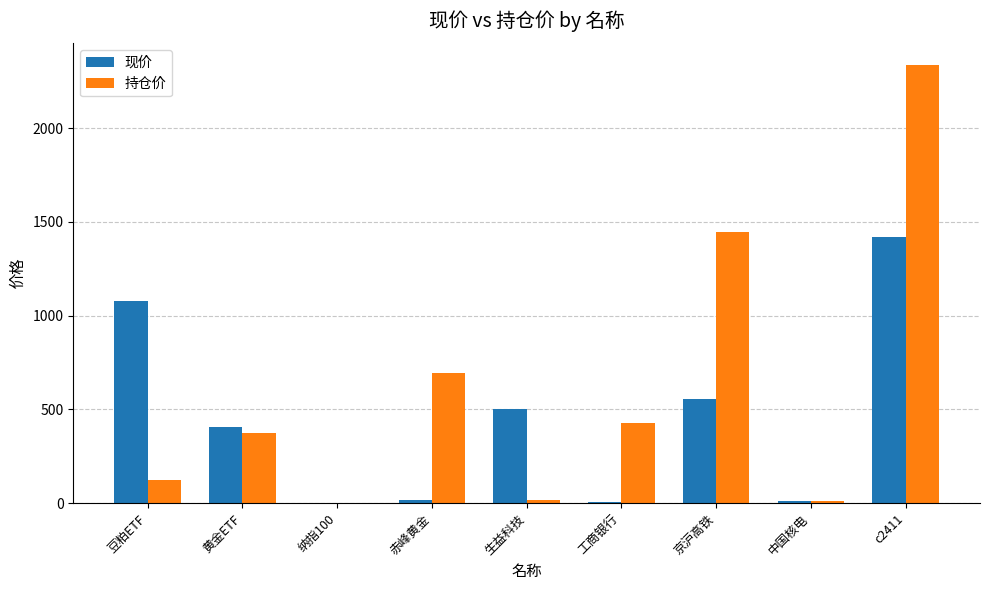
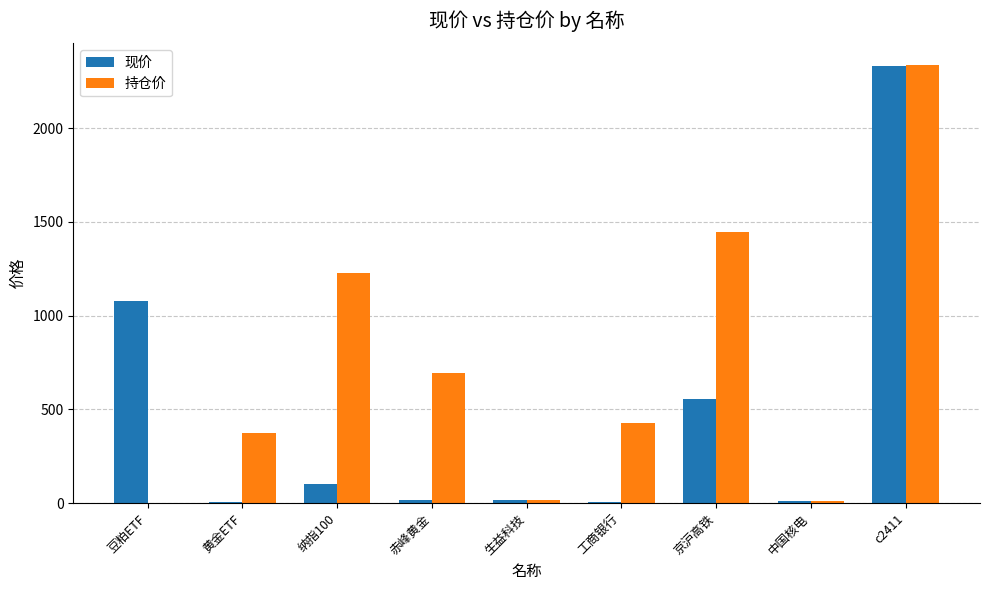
持仓价, 豆粕ETF: 120 -> 0
现价, 黄金ETF: 400 -> 10
现价, 纳指100: 0 -> 100
持仓价, 纳指100: 0 -> 1230
现价, 生益科技: 500 -> 20
现价, c2411: 1420 -> 2330
